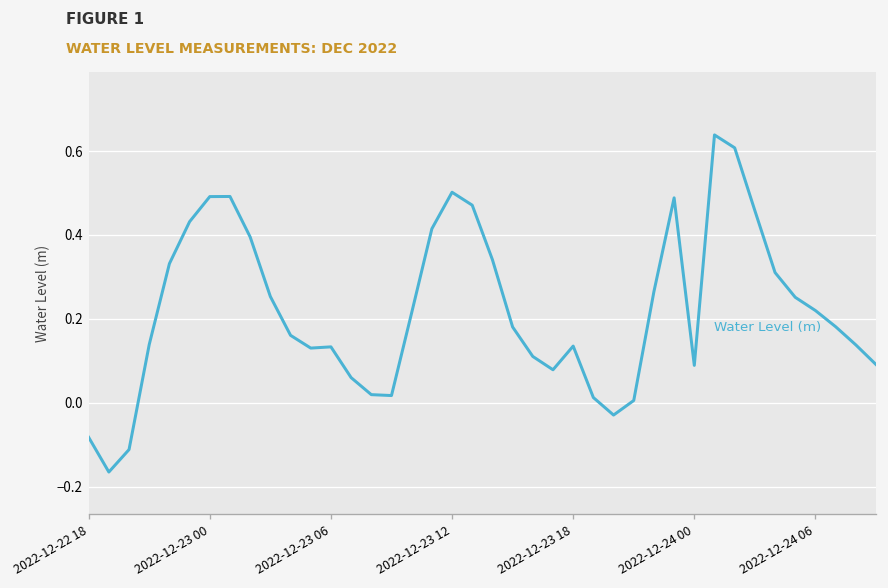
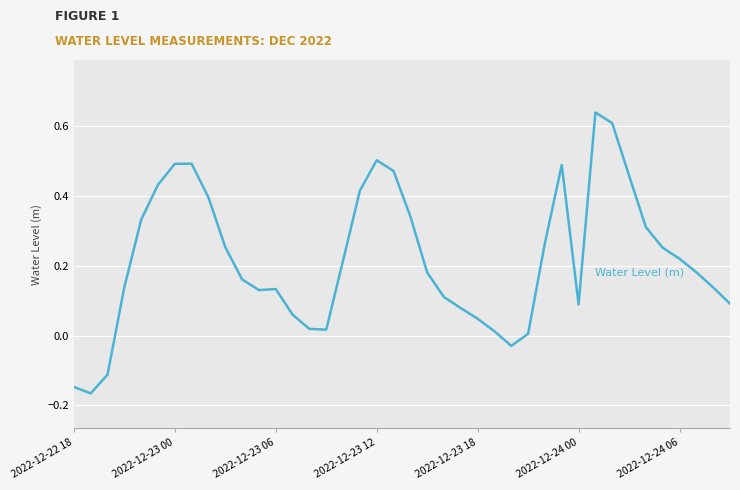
2022-12-22 18: -0.08 -> -0.15
2022-12-23 18: 0.13 -> 0.05
